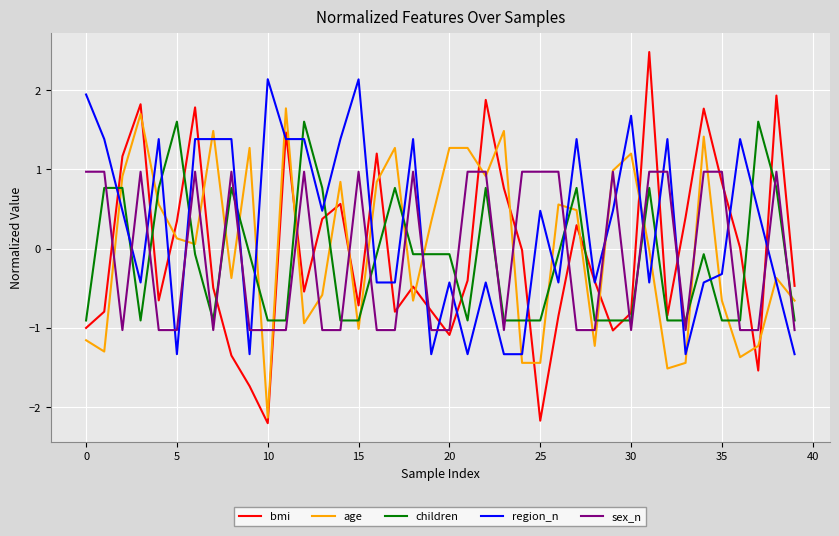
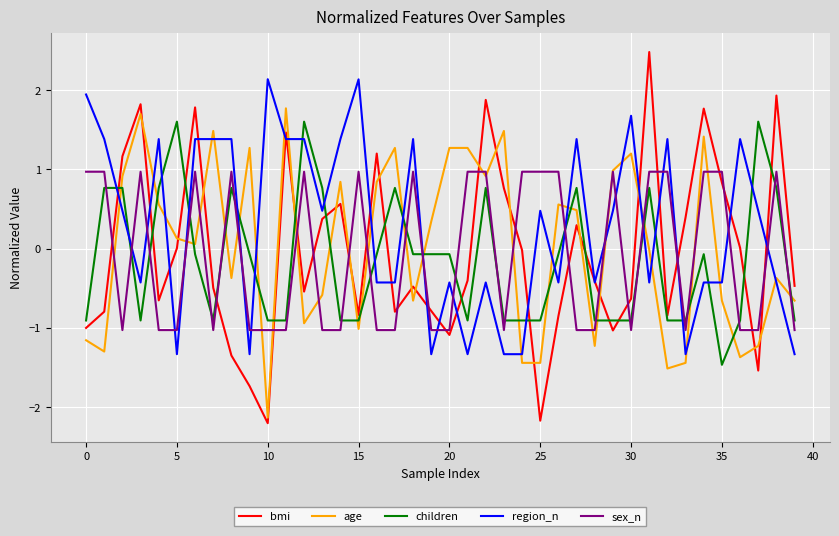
bmi, 5: 0.3 -> 0.0
bmi, 15: -0.7 -> -0.8
bmi, 30: -0.8 -> -0.6
children, 35: -0.9 -> -1.5
region_n, 35: -0.3 -> -0.4
